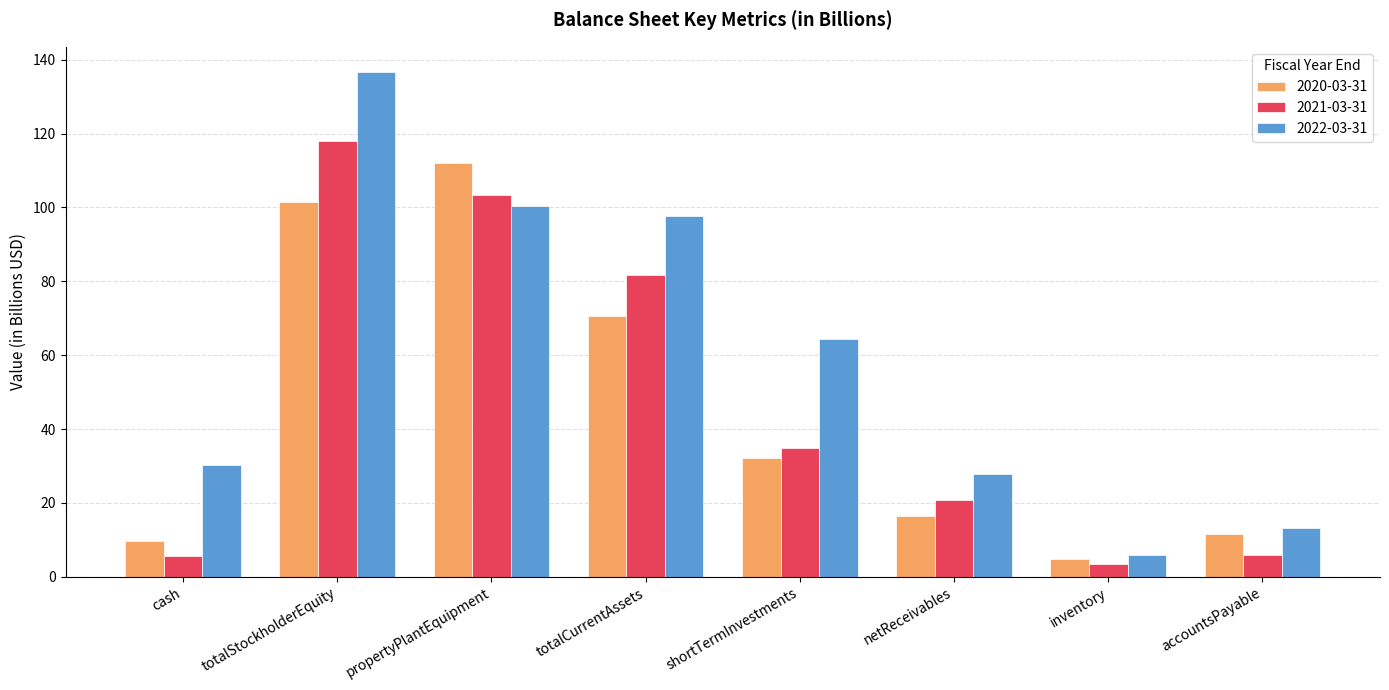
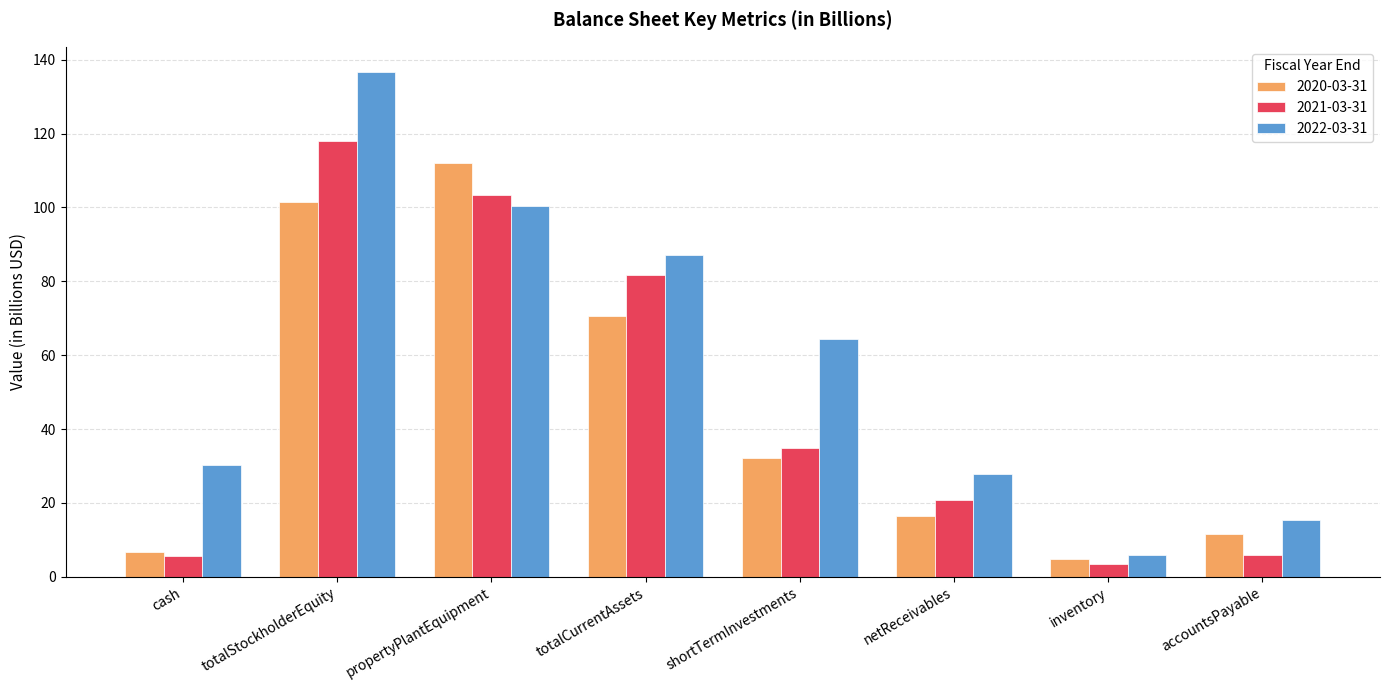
2020-03-31, cash: 10 -> 7
2022-03-31, totalCurrentAssets: 98 -> 87
2022-03-31, accountsPayable: 13 -> 15
